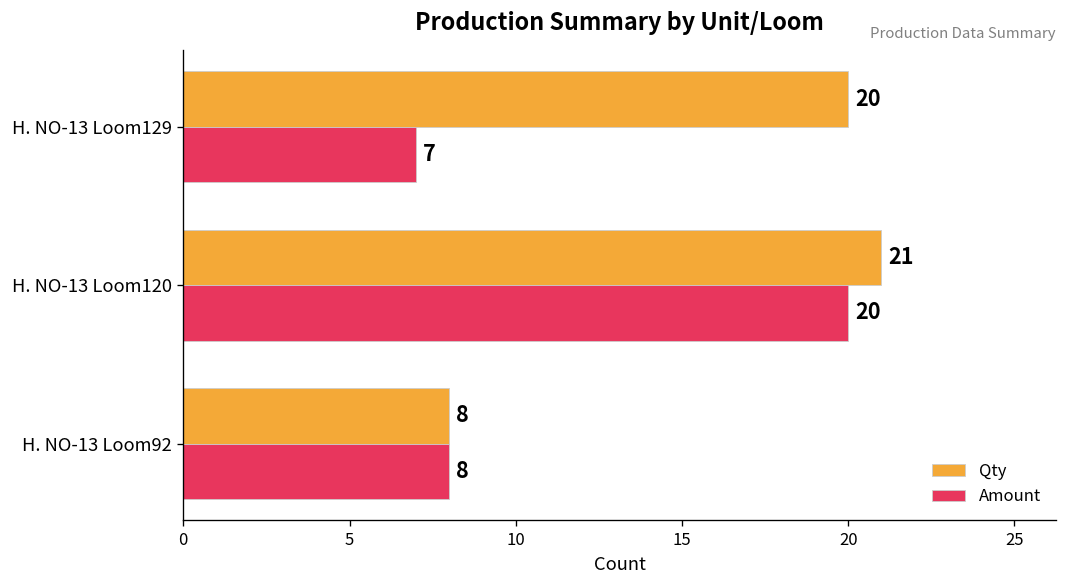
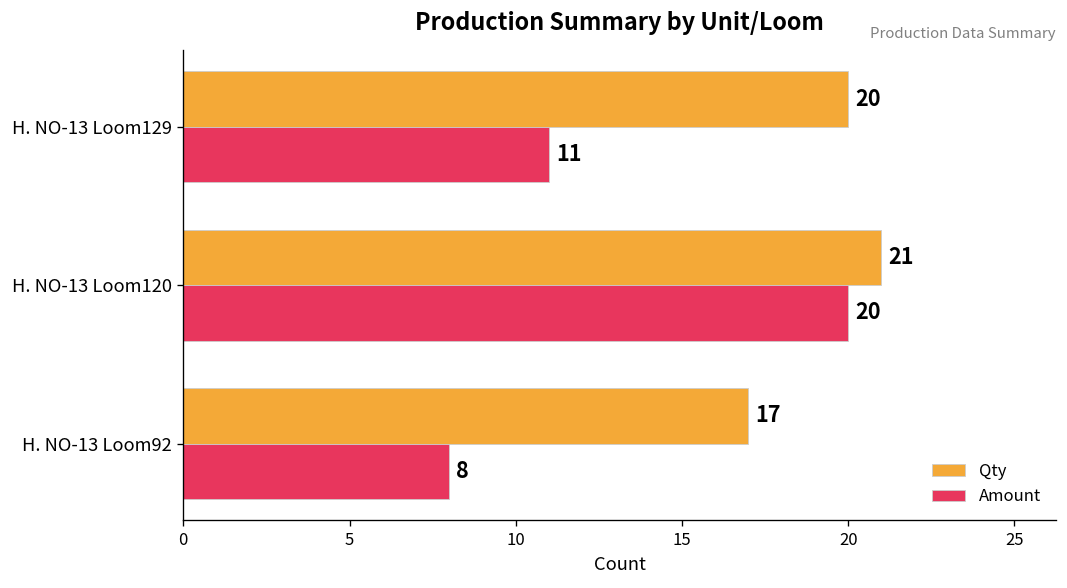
Amount, H. NO-13 Loom129: 7 -> 11
Qty, H. NO-13 Loom92: 8 -> 17
